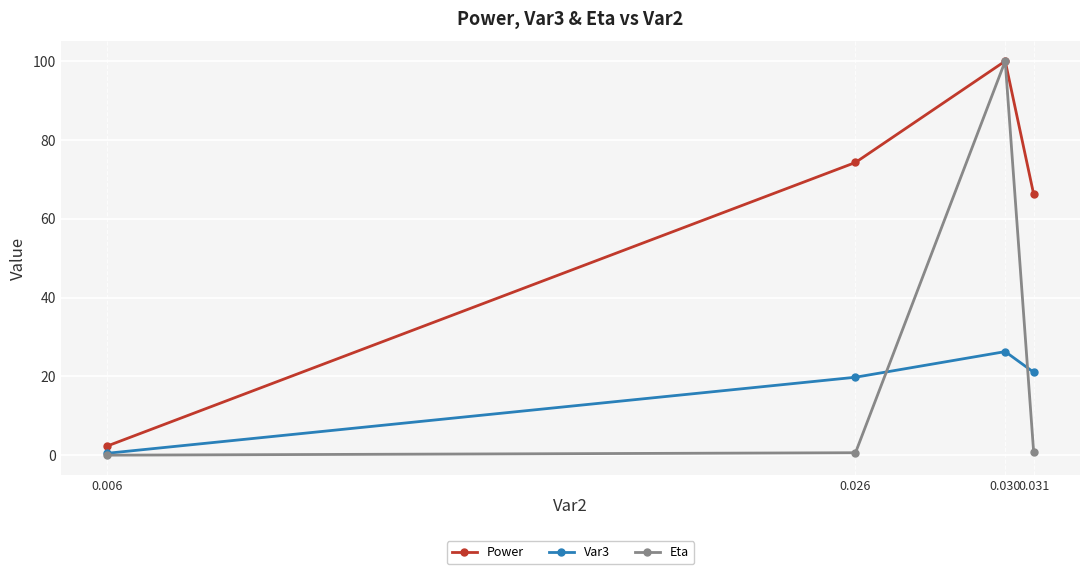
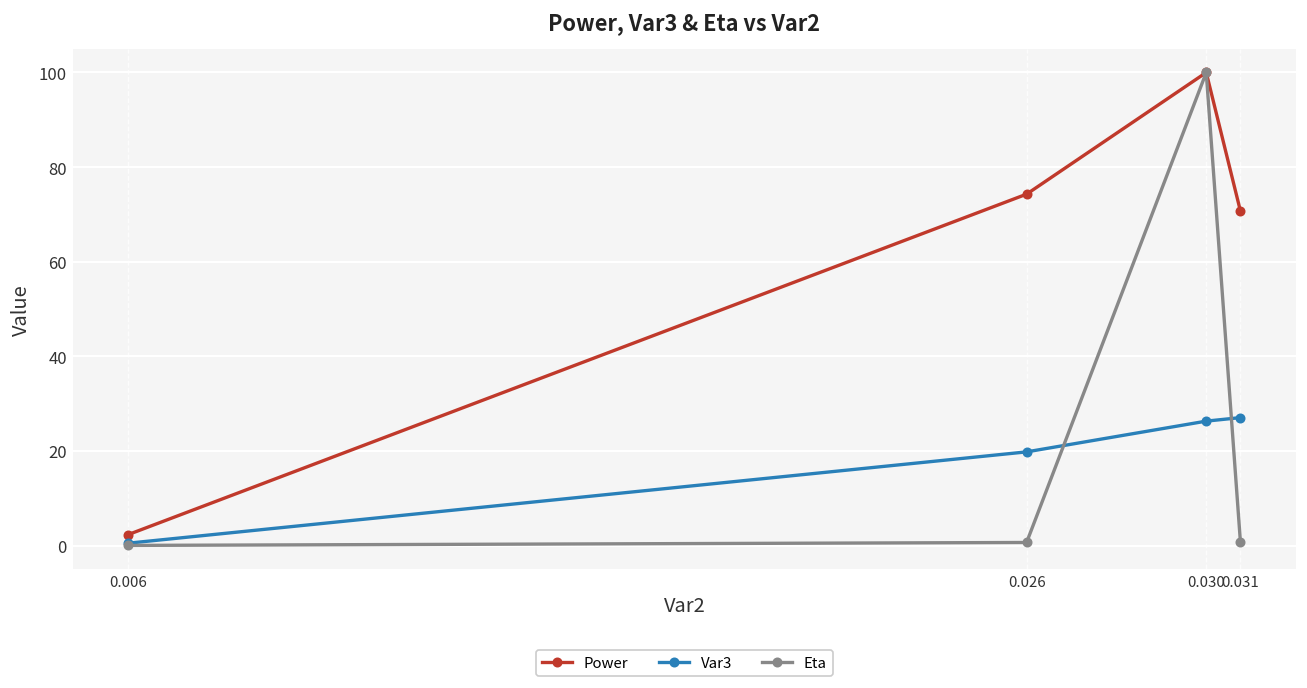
Power, 0.031: 66 -> 71
Var3, 0.031: 21 -> 27
